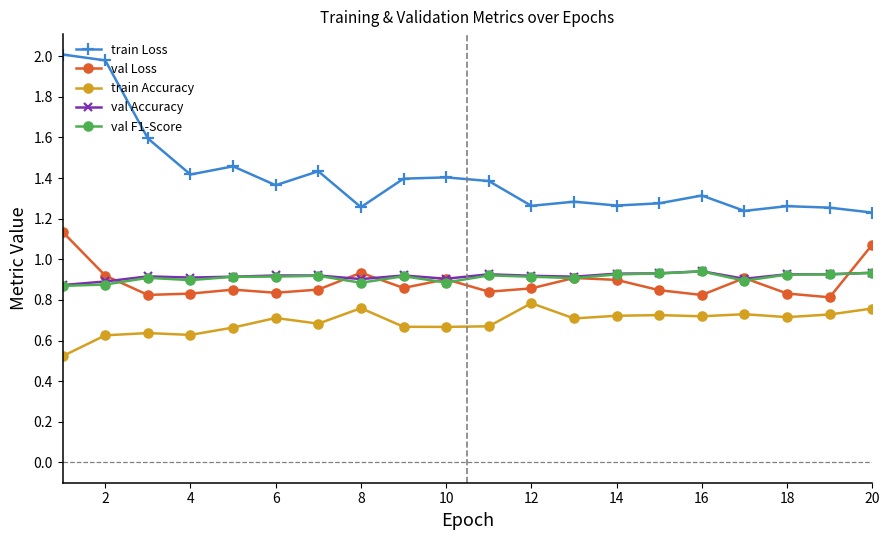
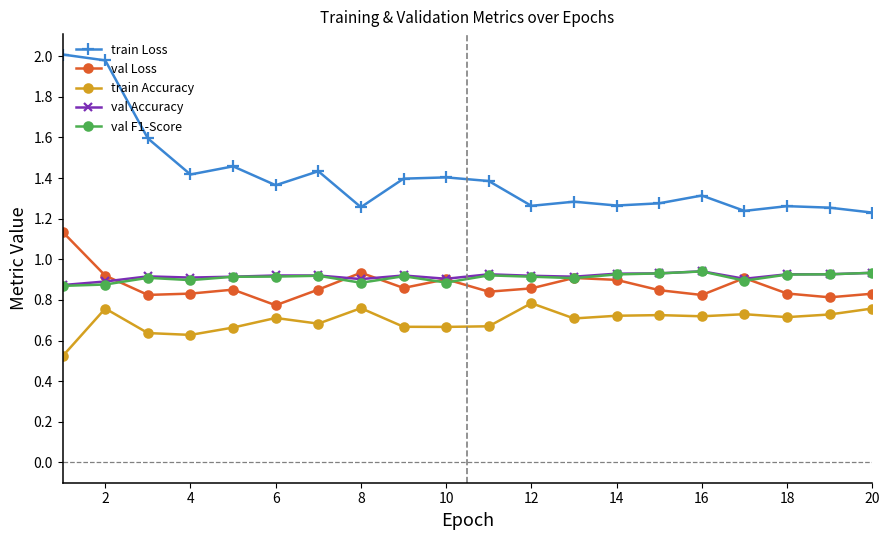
train Accuracy, 2: 0.63 -> 0.76
val Loss, 6: 0.84 -> 0.77
val Loss, 20: 1.07 -> 0.83
